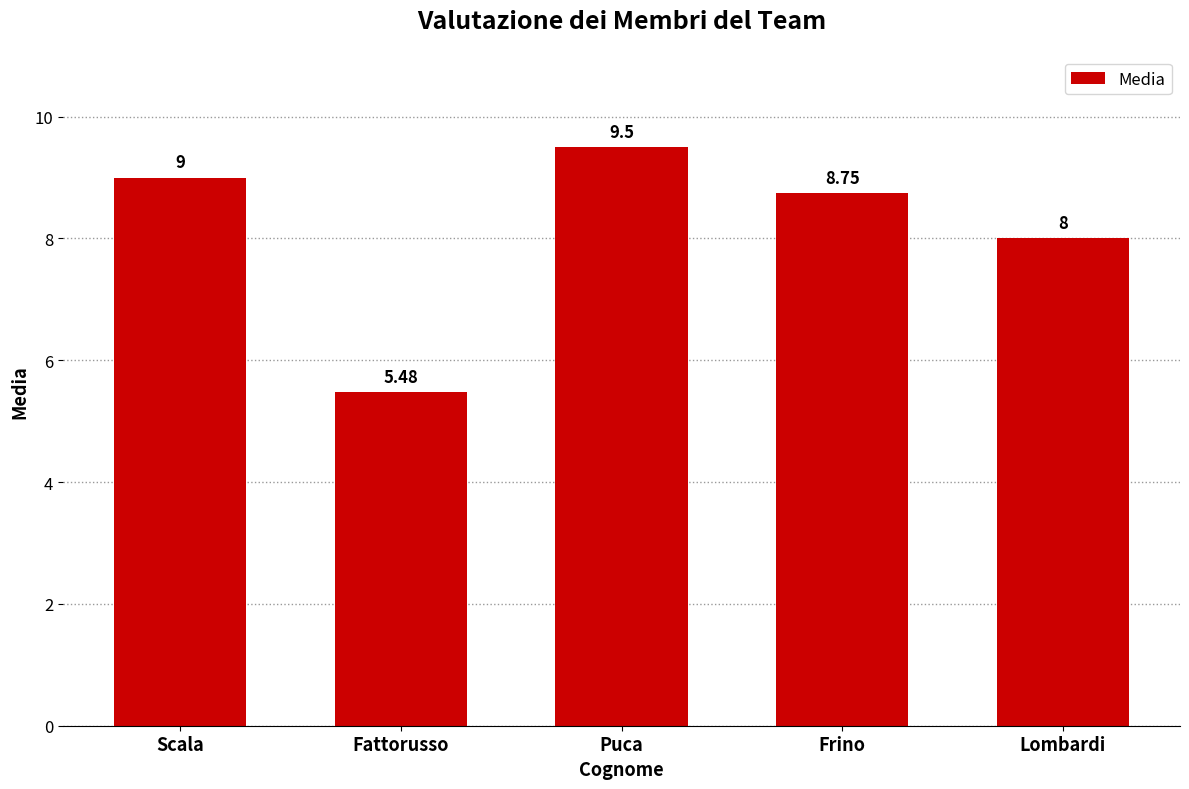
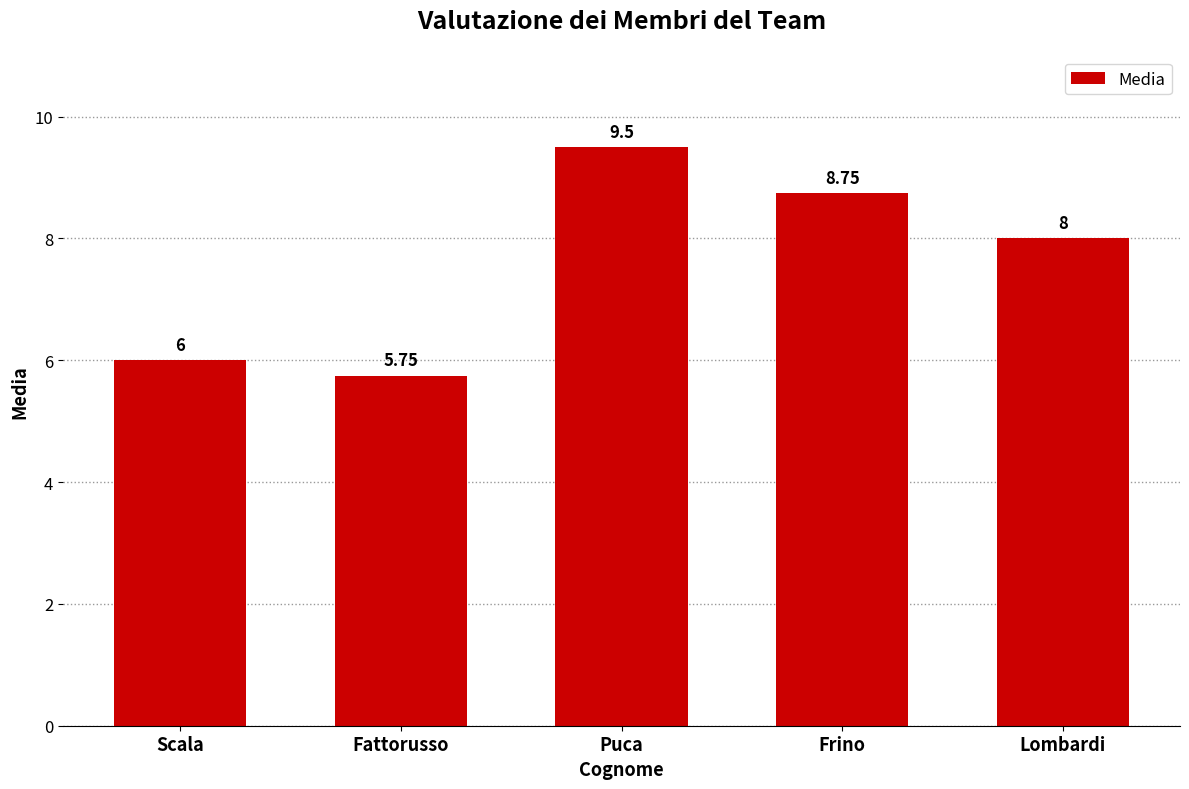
Scala: 9 -> 6
Fattorusso: 5.48 -> 5.75
